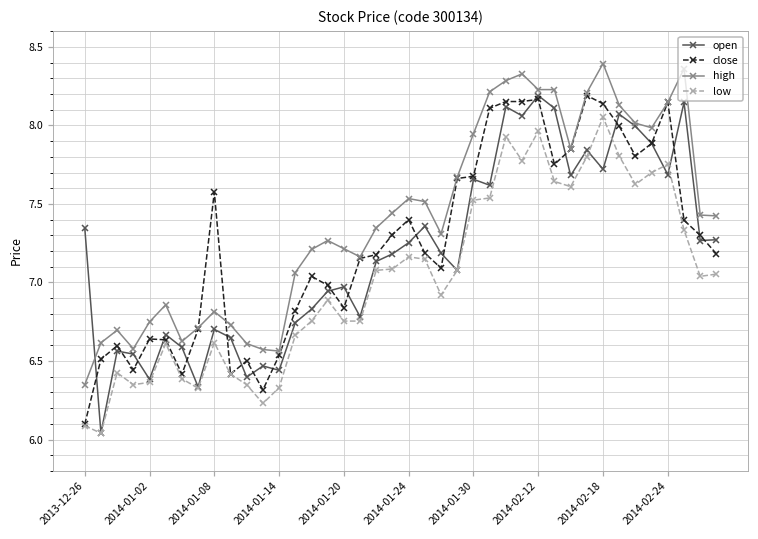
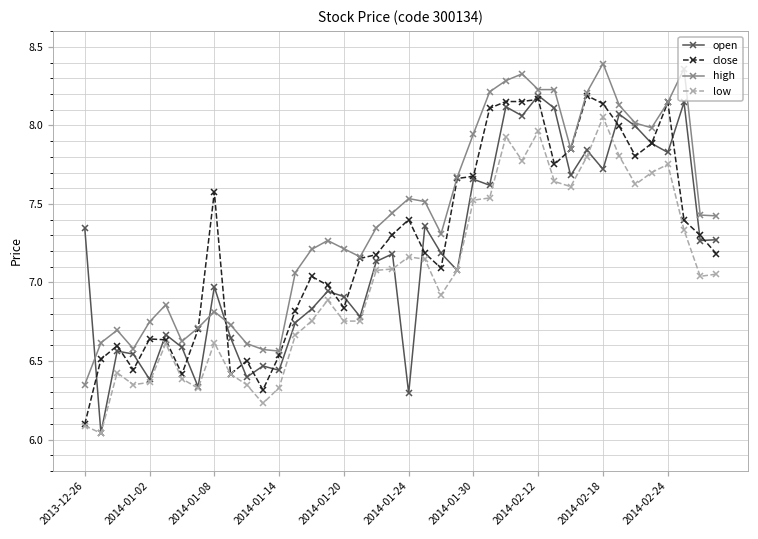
open, 2014-01-08: 6.70 -> 6.97
open, 2014-01-20: 6.97 -> 6.91
open, 2014-01-24: 7.25 -> 6.29
open, 2014-02-24: 7.69 -> 7.83
